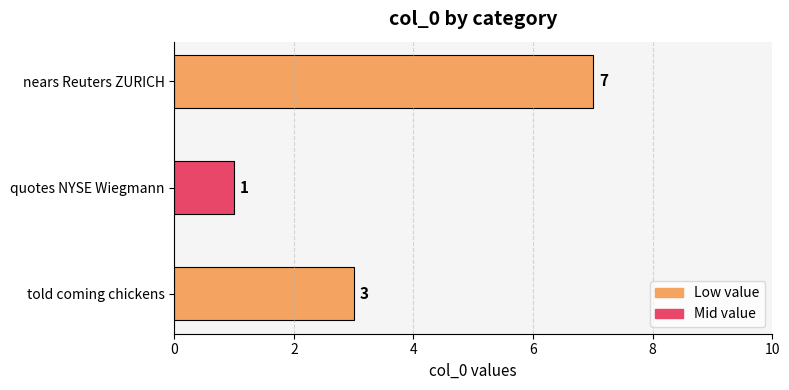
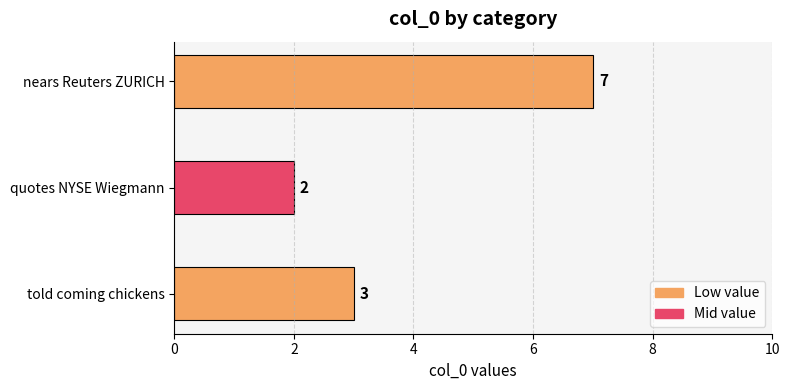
quotes NYSE Wiegmann: 1 -> 2
